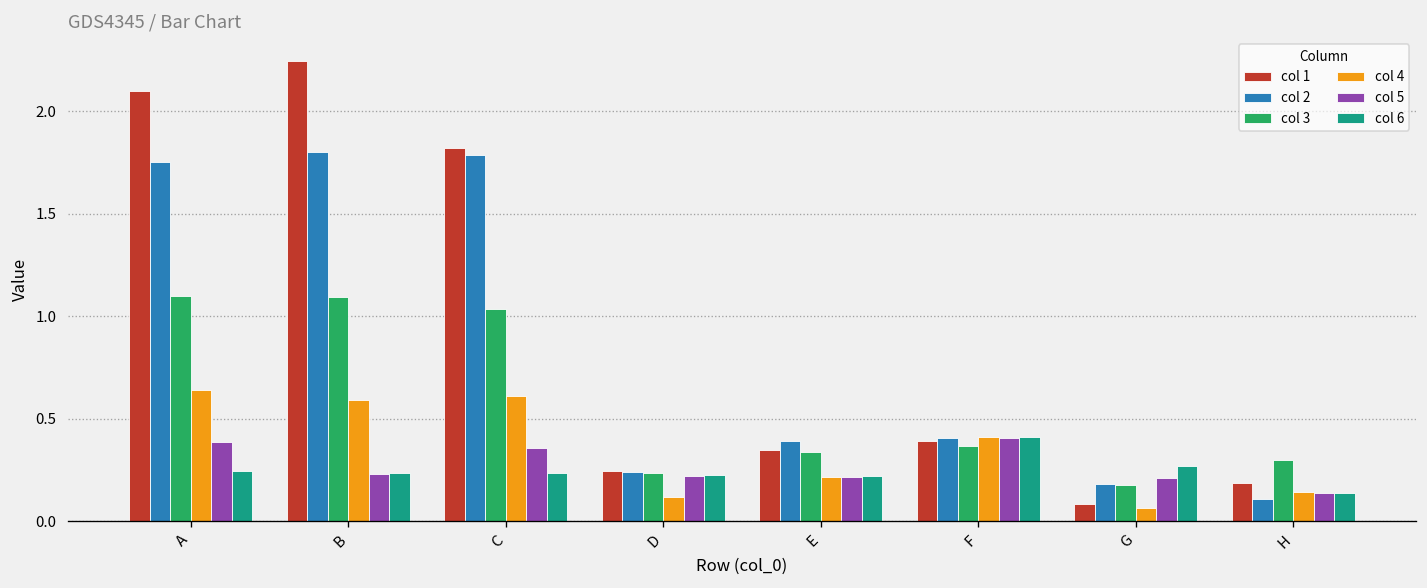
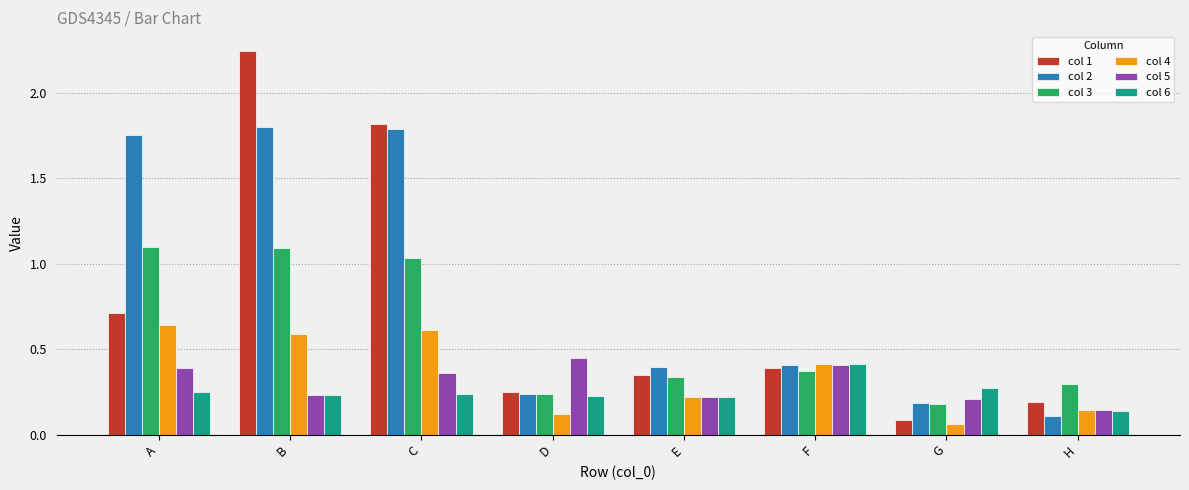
col 1, A: 2.10 -> 0.71
col 5, D: 0.22 -> 0.45
